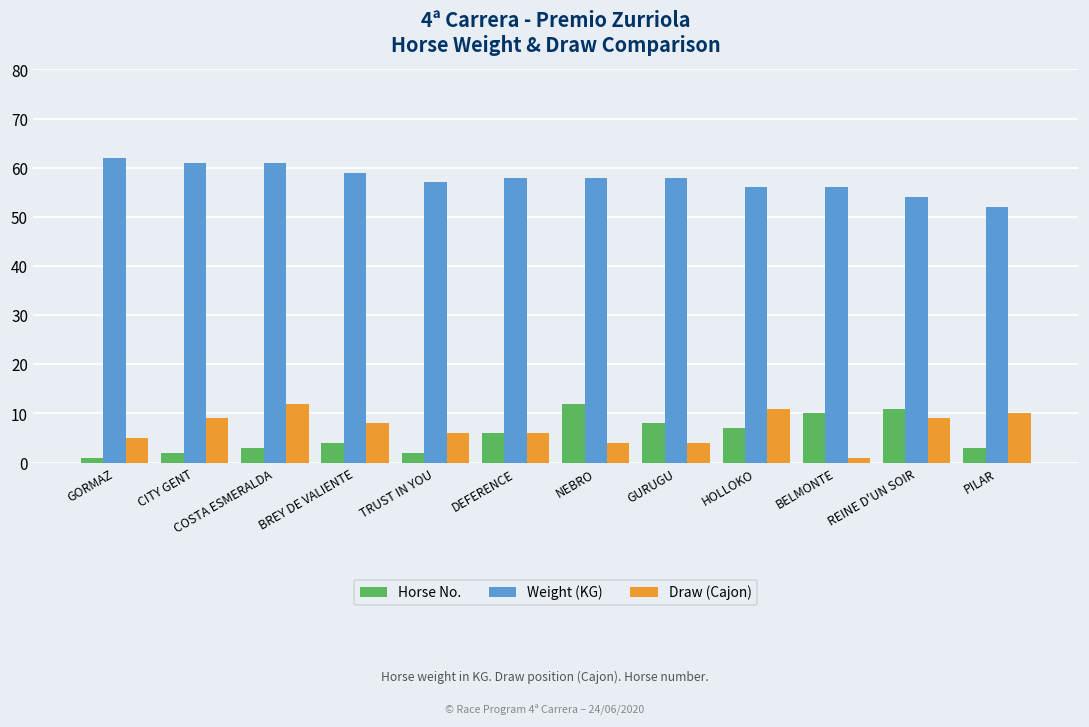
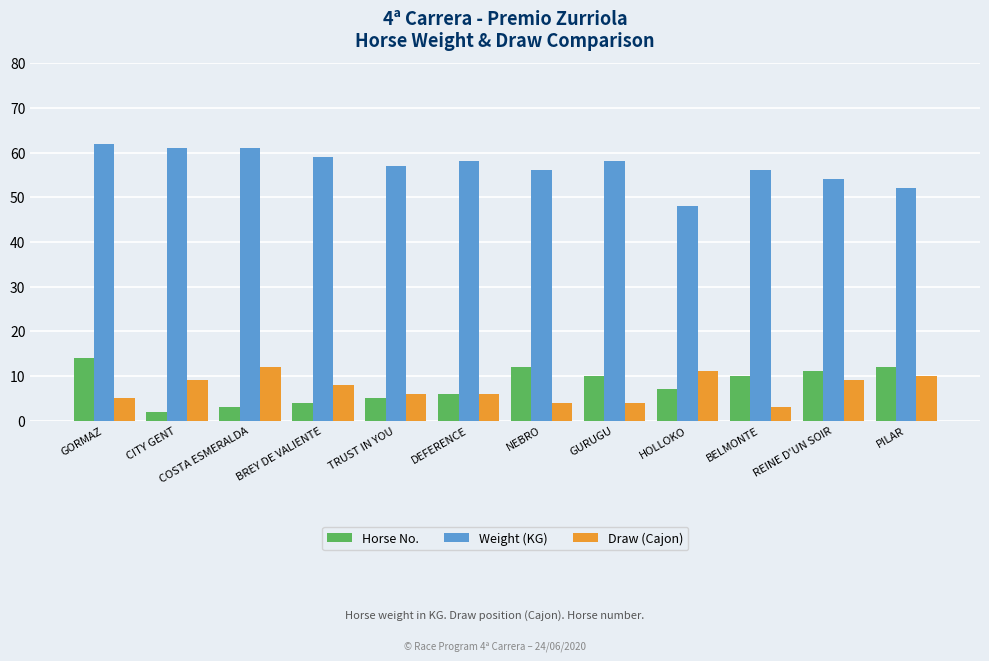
Horse No., GORMAZ: 1 -> 14
Horse No., TRUST IN YOU: 2 -> 5
Weight (KG), NEBRO: 58 -> 56
Horse No., GURUGU: 8 -> 10
Weight (KG), HOLLOKO: 56 -> 48
Draw (Cajon), BELMONTE: 1 -> 3
Horse No., PILAR: 3 -> 12
